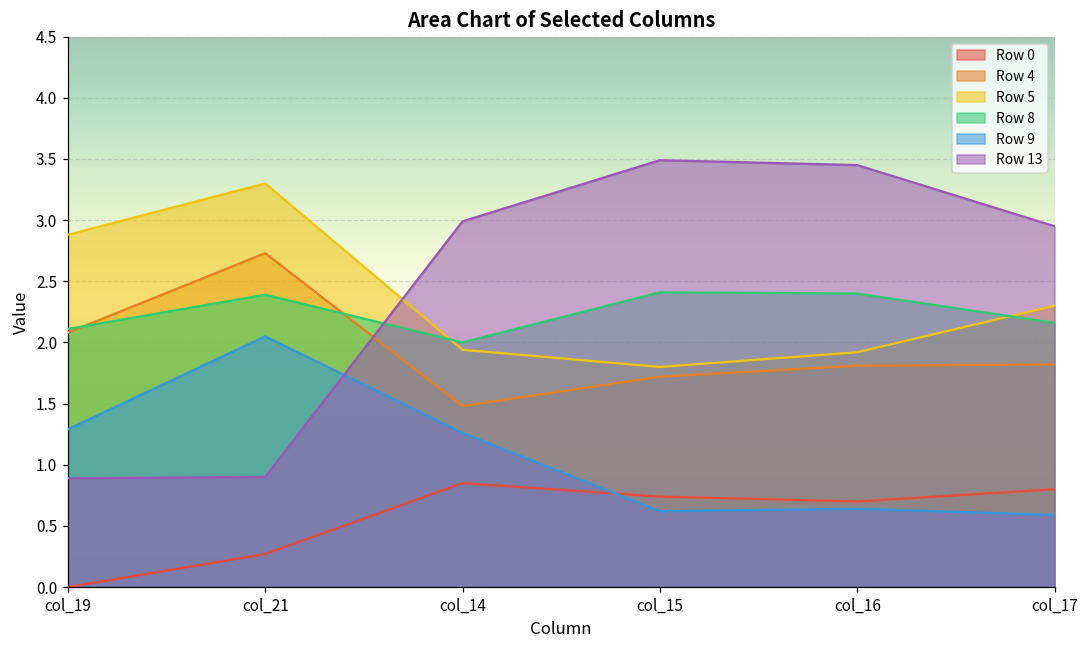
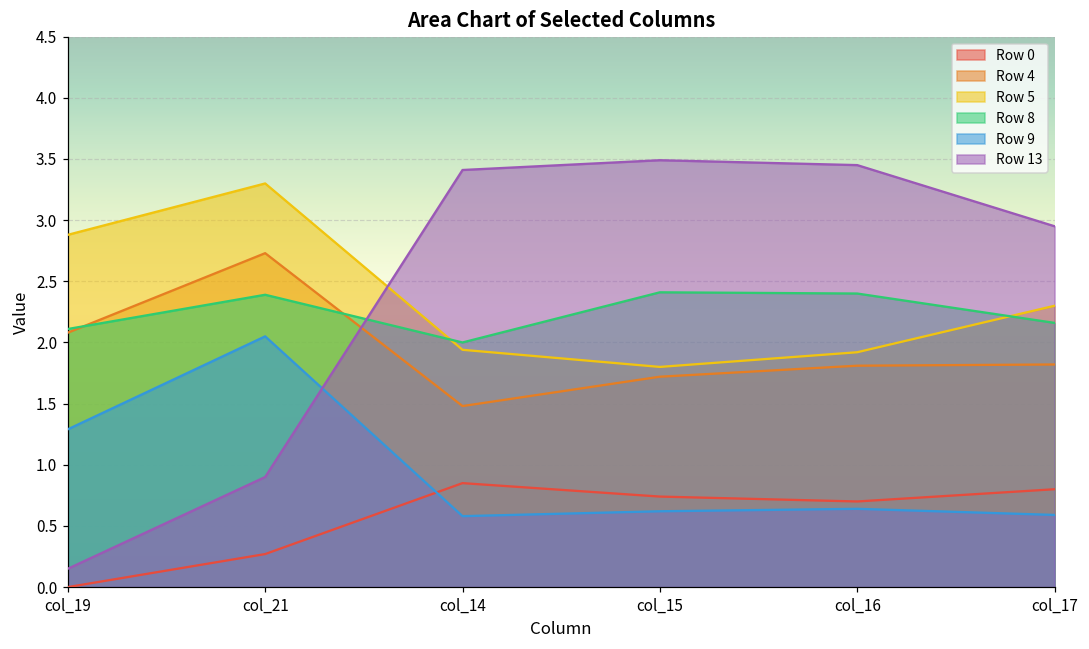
Row 13, col_19: 0.89 -> 0.15
Row 9, col_14: 1.26 -> 0.58
Row 13, col_14: 2.99 -> 3.41
